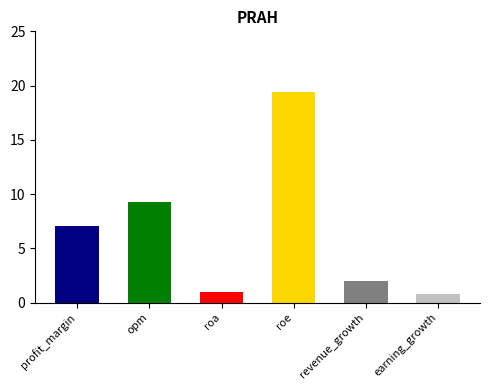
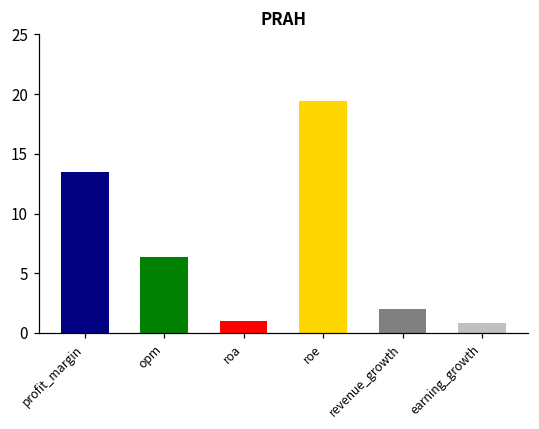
profit_margin: 7.1 -> 13.5
opm: 9.3 -> 6.4
